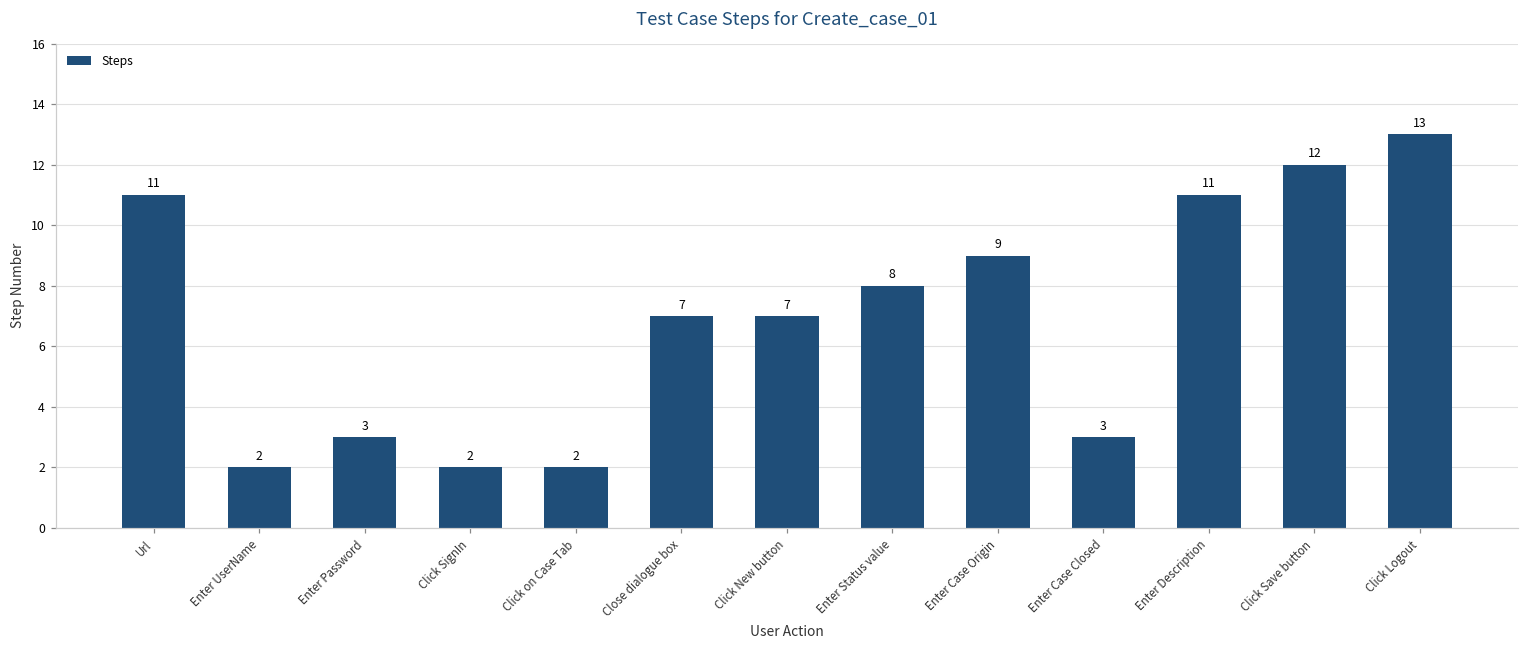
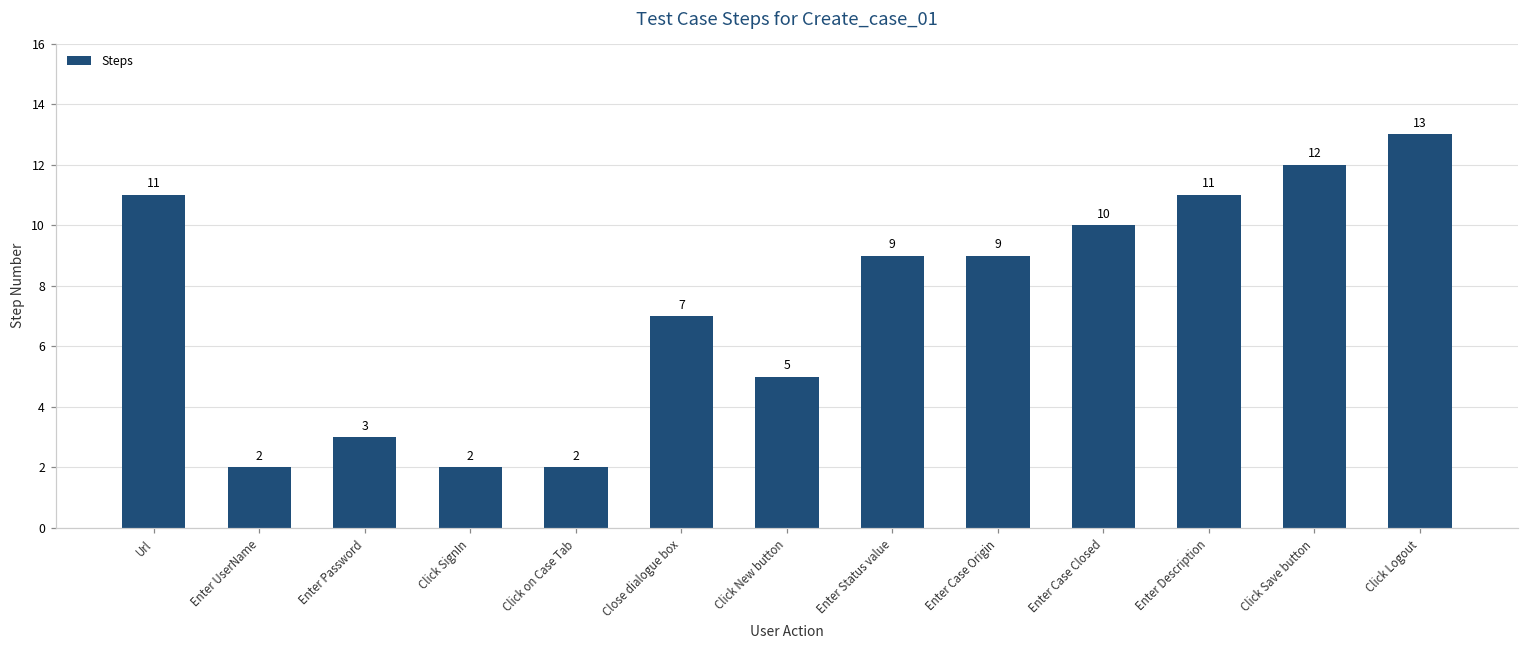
Click New button: 7 -> 5
Enter Status value: 8 -> 9
Enter Case Closed: 3 -> 10
